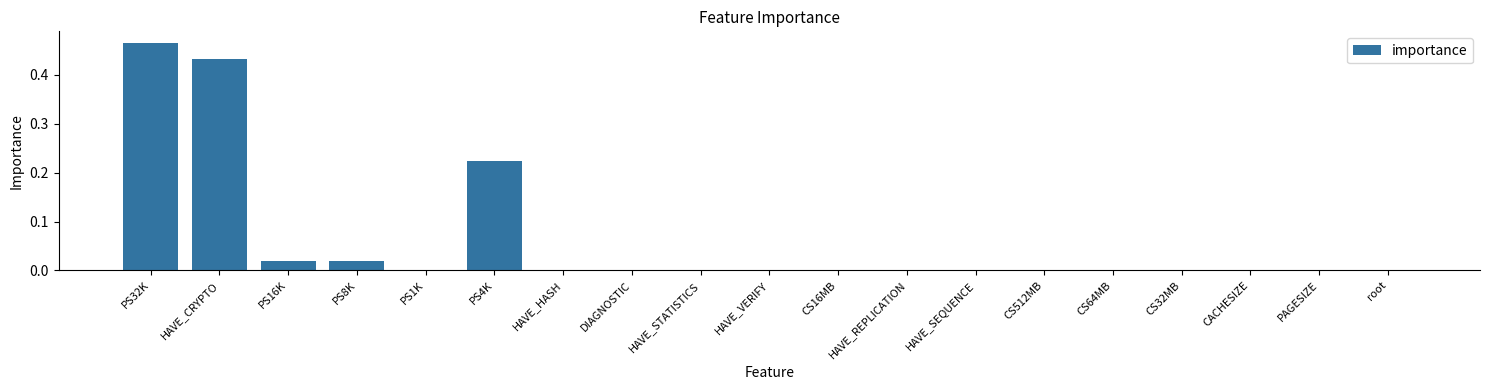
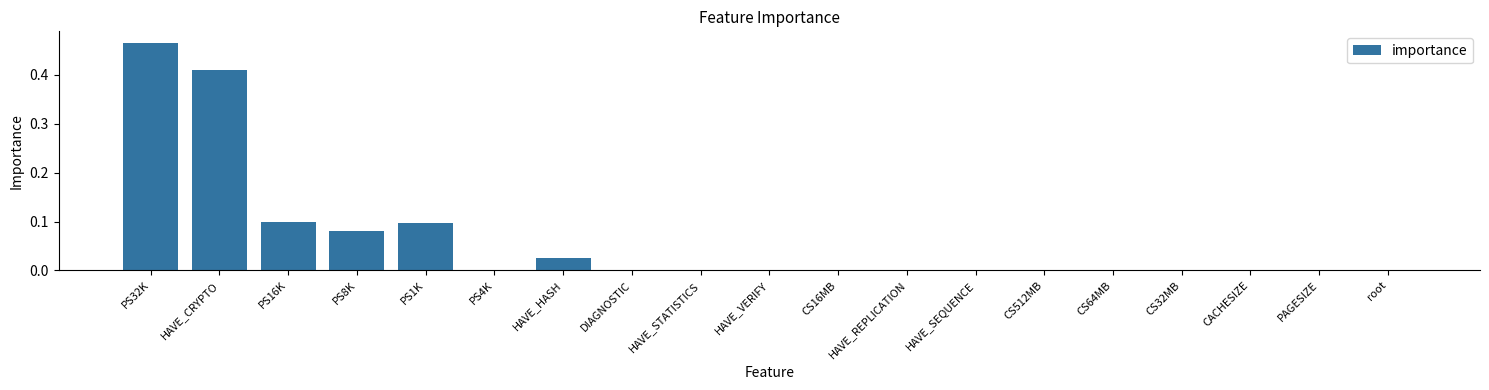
HAVE_CRYPTO: 0.43 -> 0.41
PS16K: 0.02 -> 0.10
PS8K: 0.02 -> 0.08
PS1K: 0.00 -> 0.10
PS4K: 0.22 -> 0.00
HAVE_HASH: 0.00 -> 0.03
